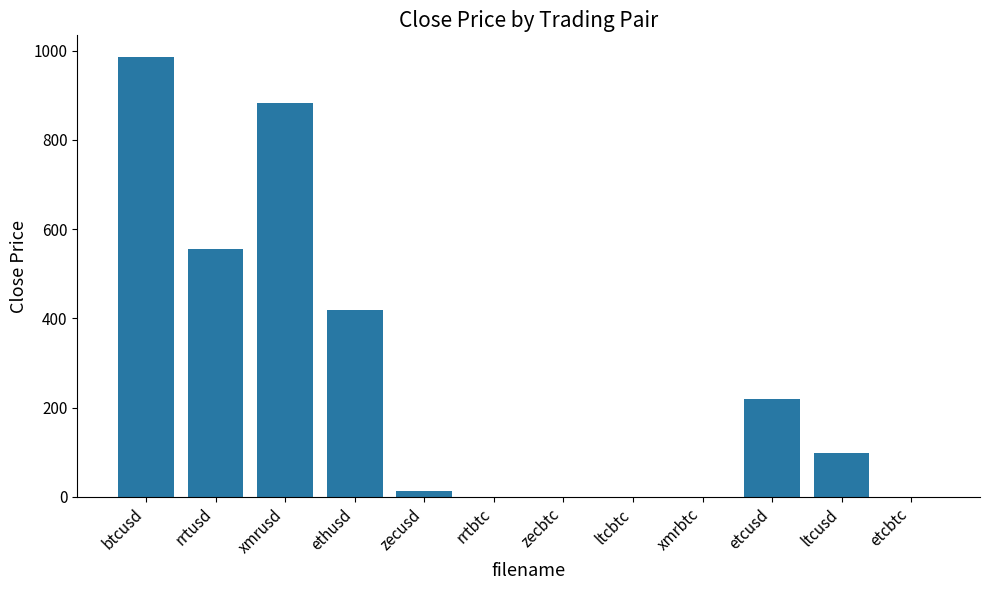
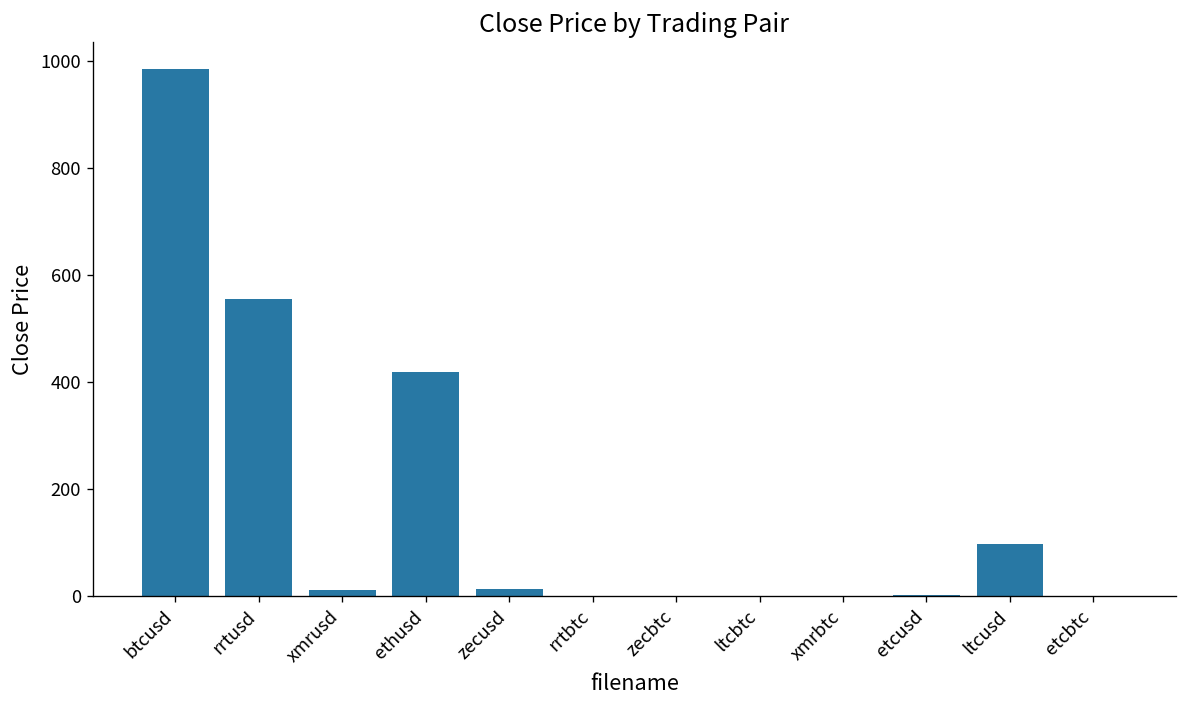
xmrusd: 880 -> 10
etcusd: 220 -> 0
